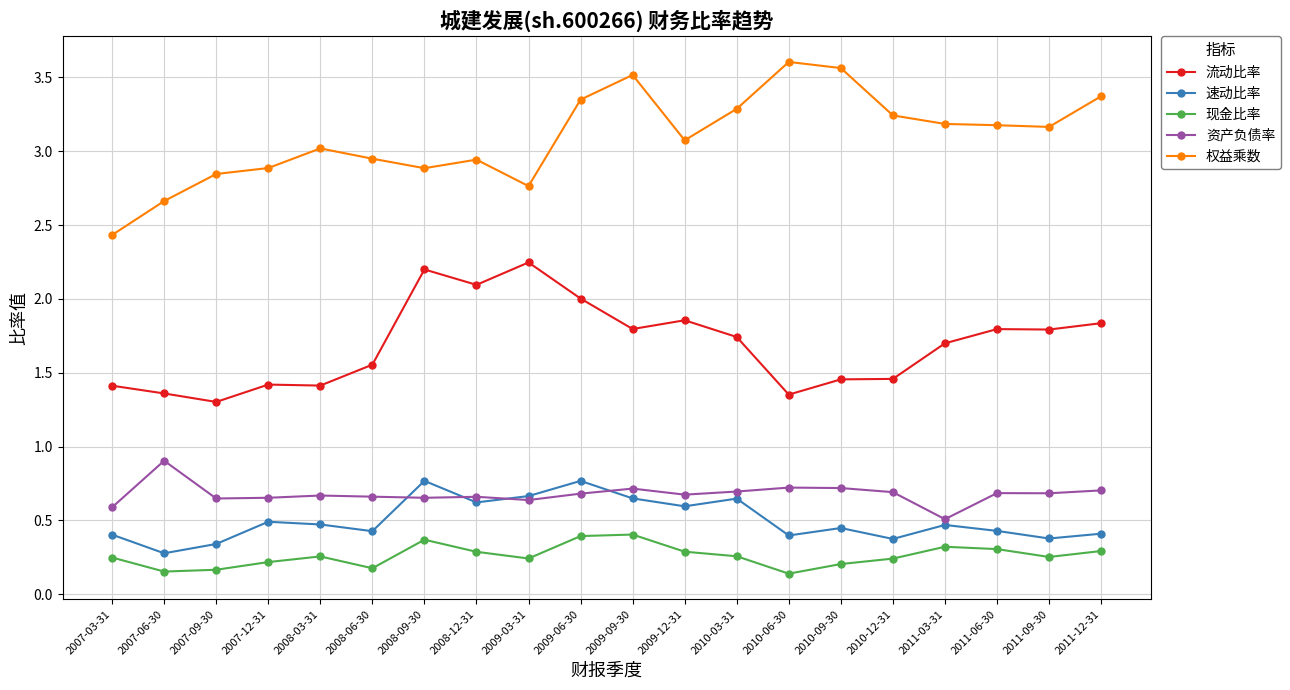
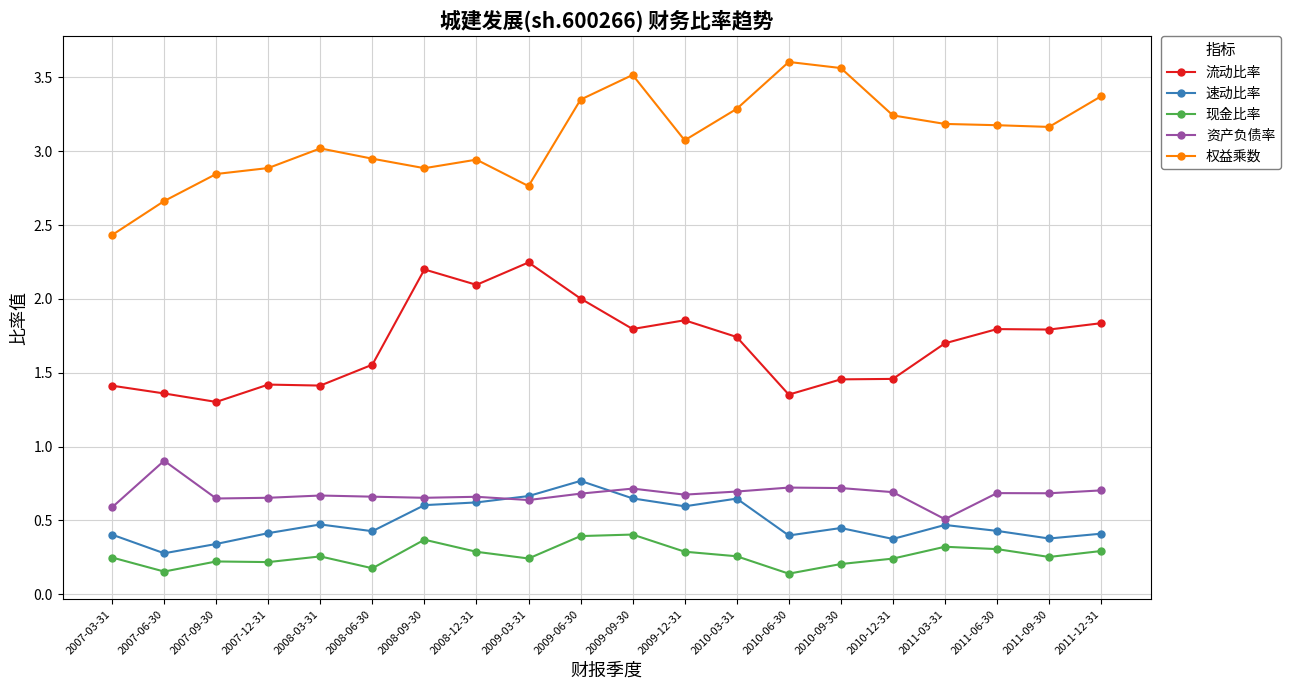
现金比率, 2007-09-30: 0.17 -> 0.22
速动比率, 2007-12-31: 0.49 -> 0.41
速动比率, 2008-09-30: 0.77 -> 0.60
